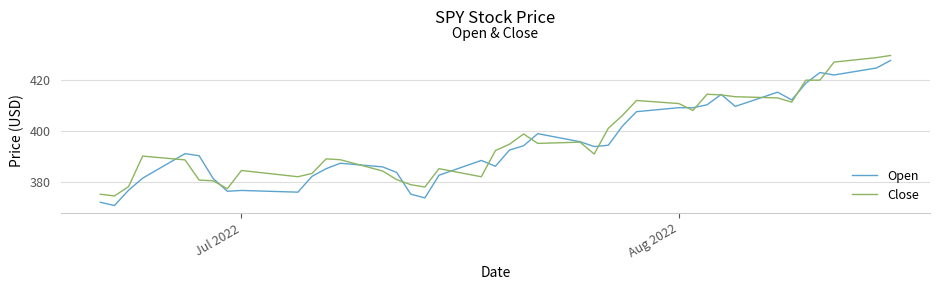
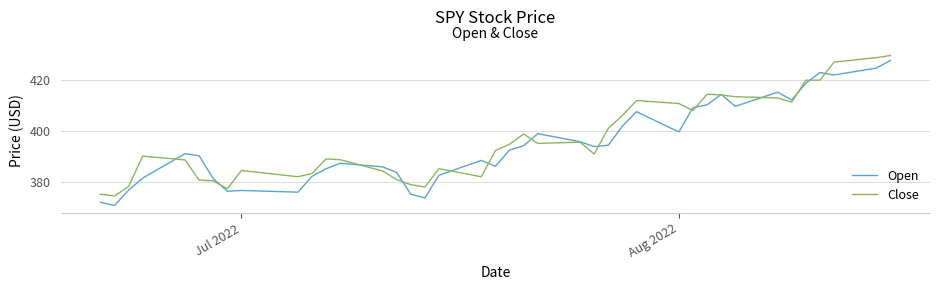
Open, Aug 2022: 409 -> 400
